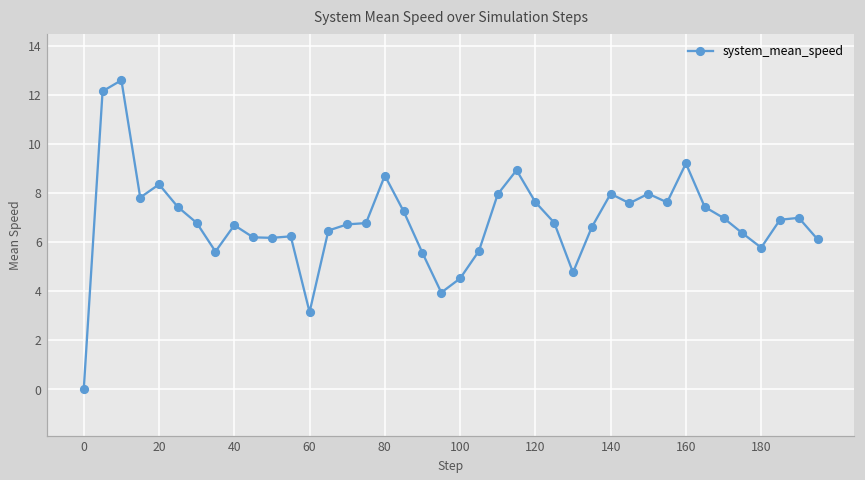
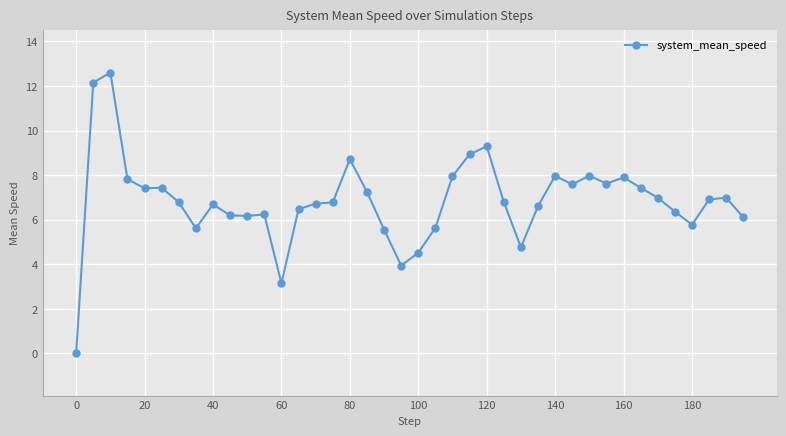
20: 8.4 -> 7.4
120: 7.6 -> 9.3
160: 9.2 -> 7.9
